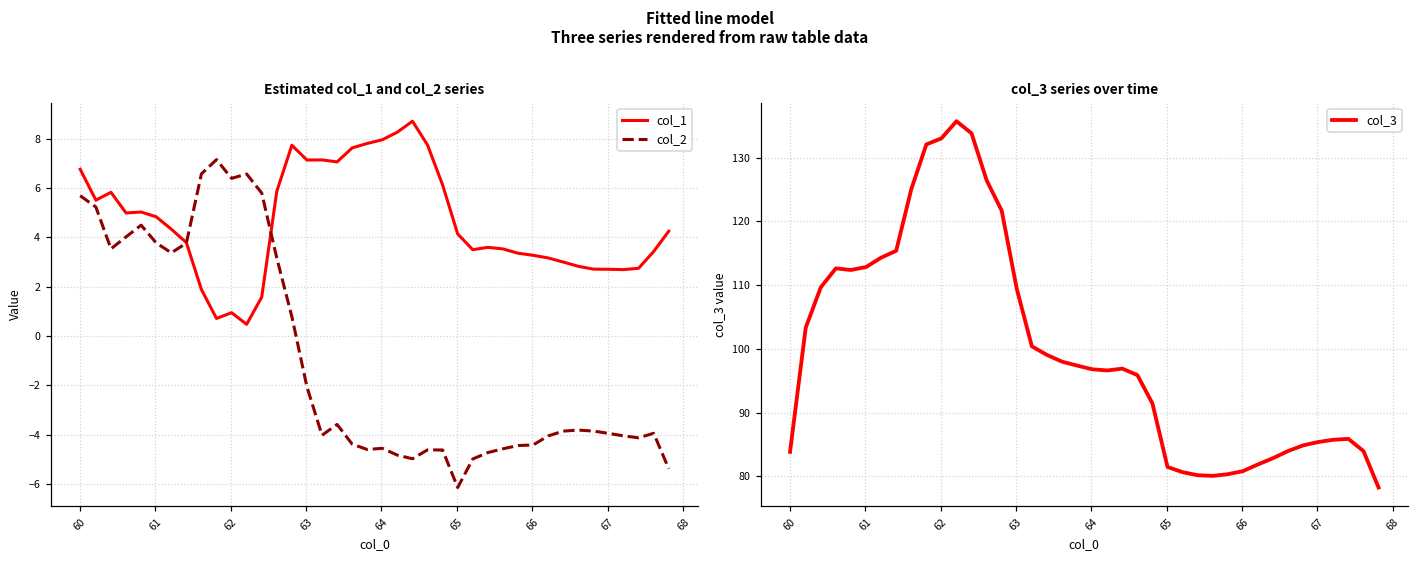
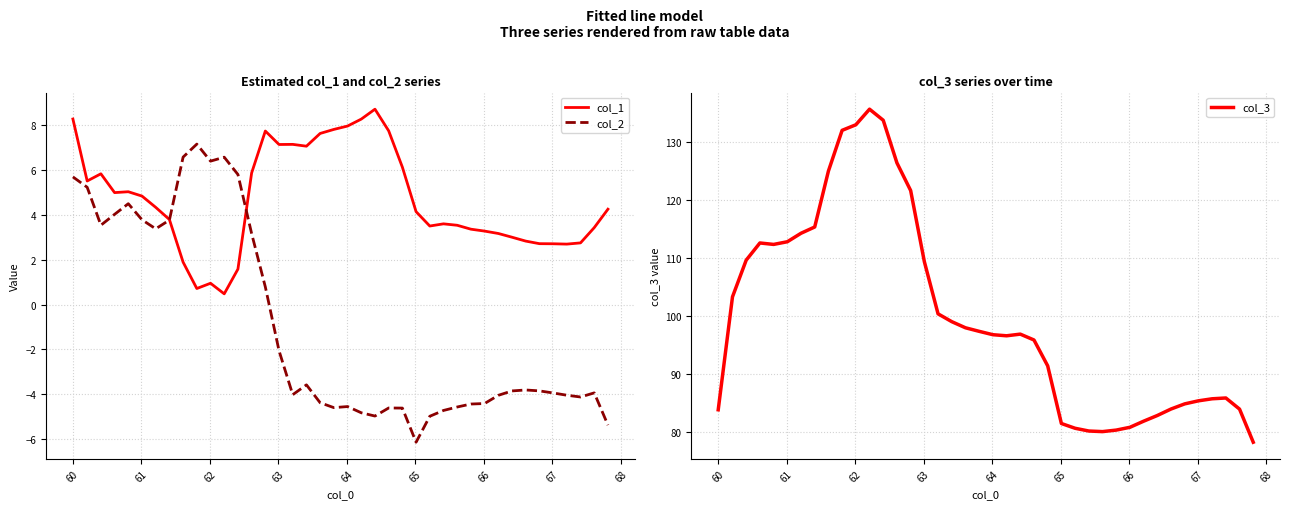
Estimated col_1 and col_2 series, col_1, 60: 6.8 -> 8.3
